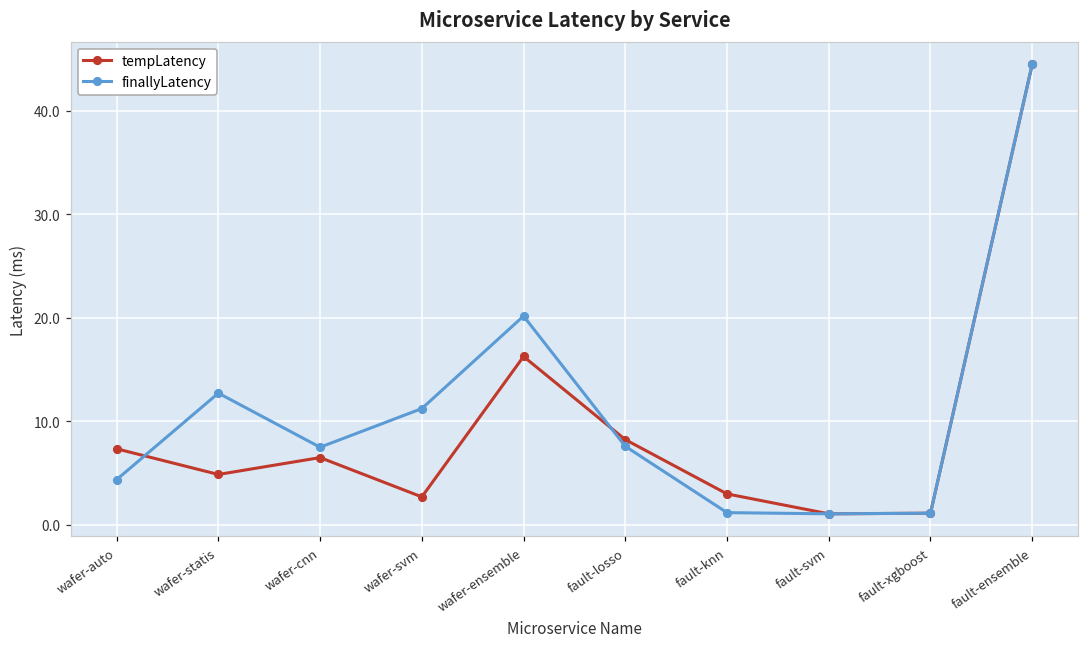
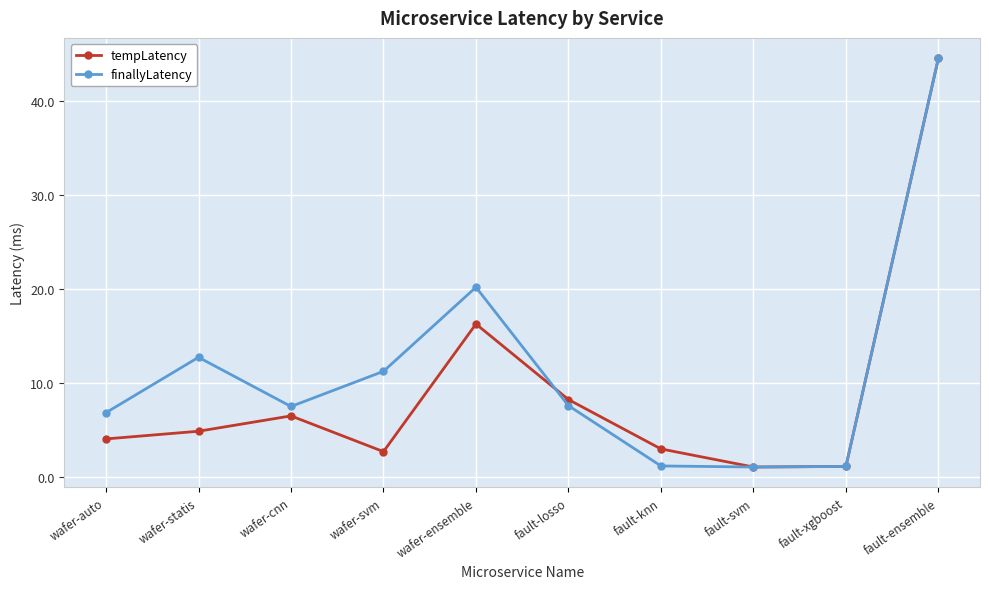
tempLatency, wafer-auto: 7 -> 4
finallyLatency, wafer-auto: 4 -> 7
